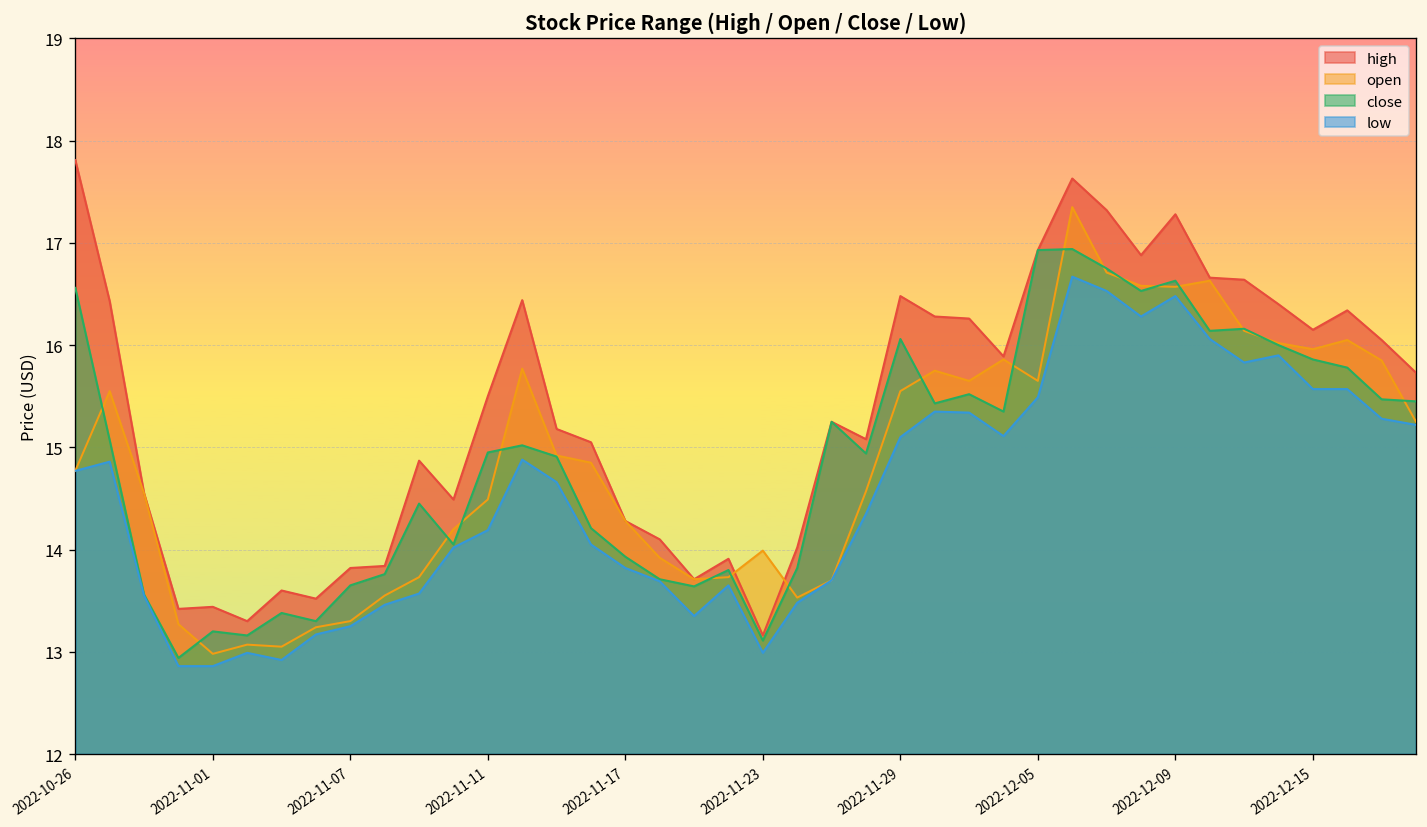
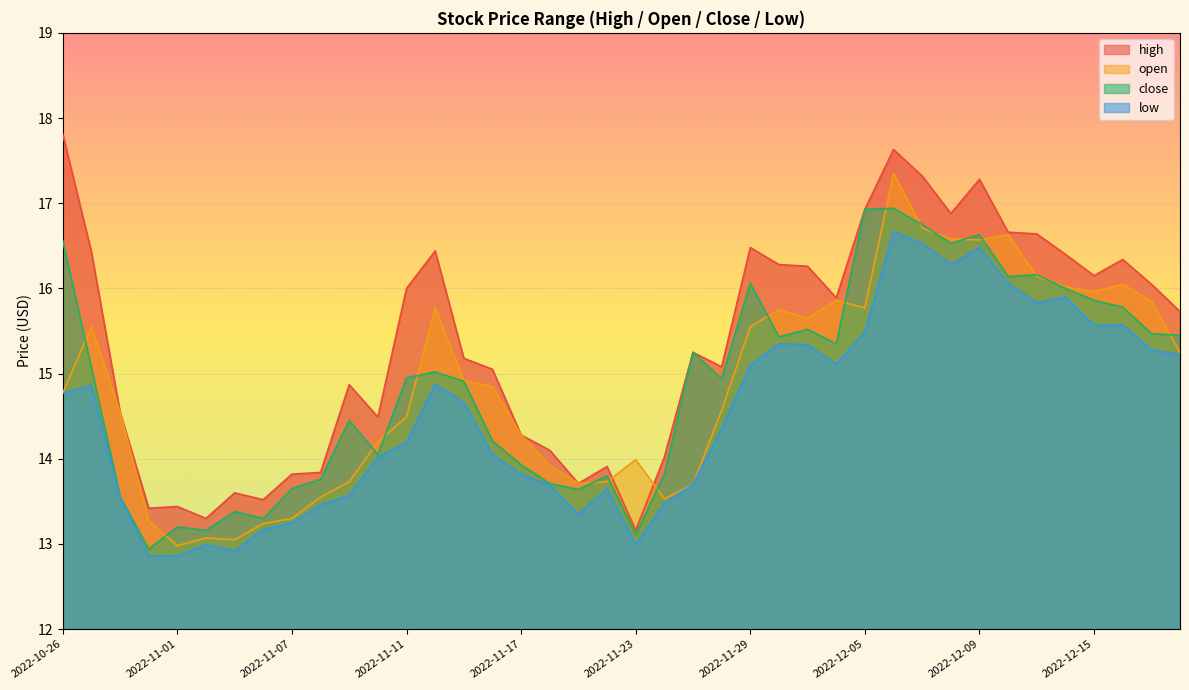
high, 2022-11-11: 15.5 -> 16.0
open, 2022-12-05: 15.7 -> 15.8
